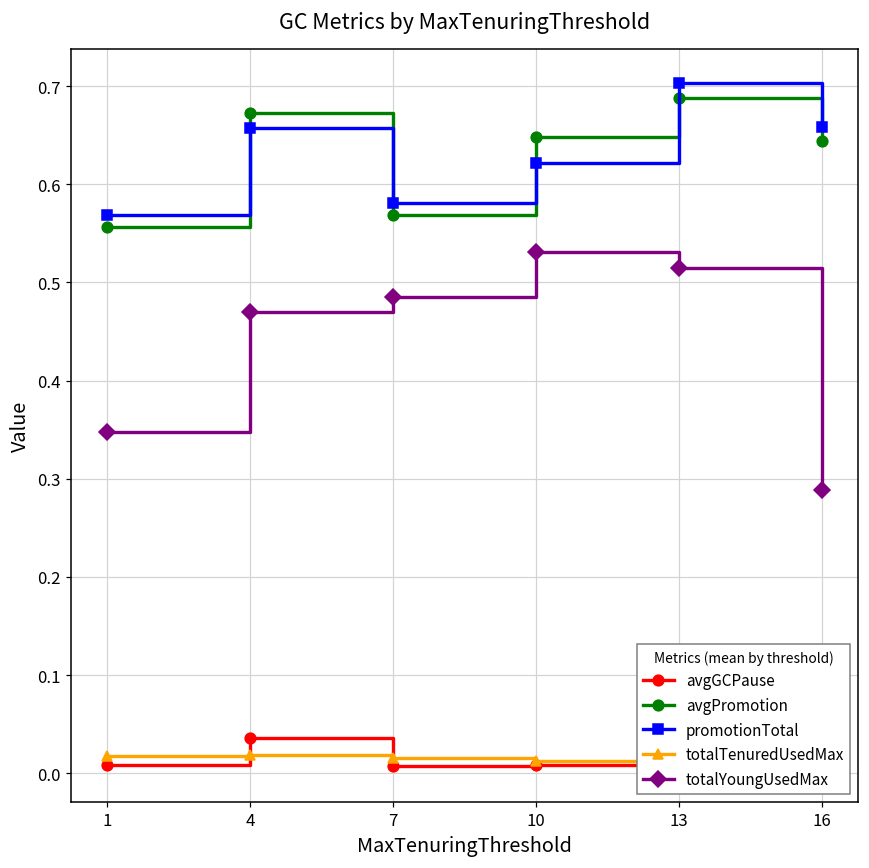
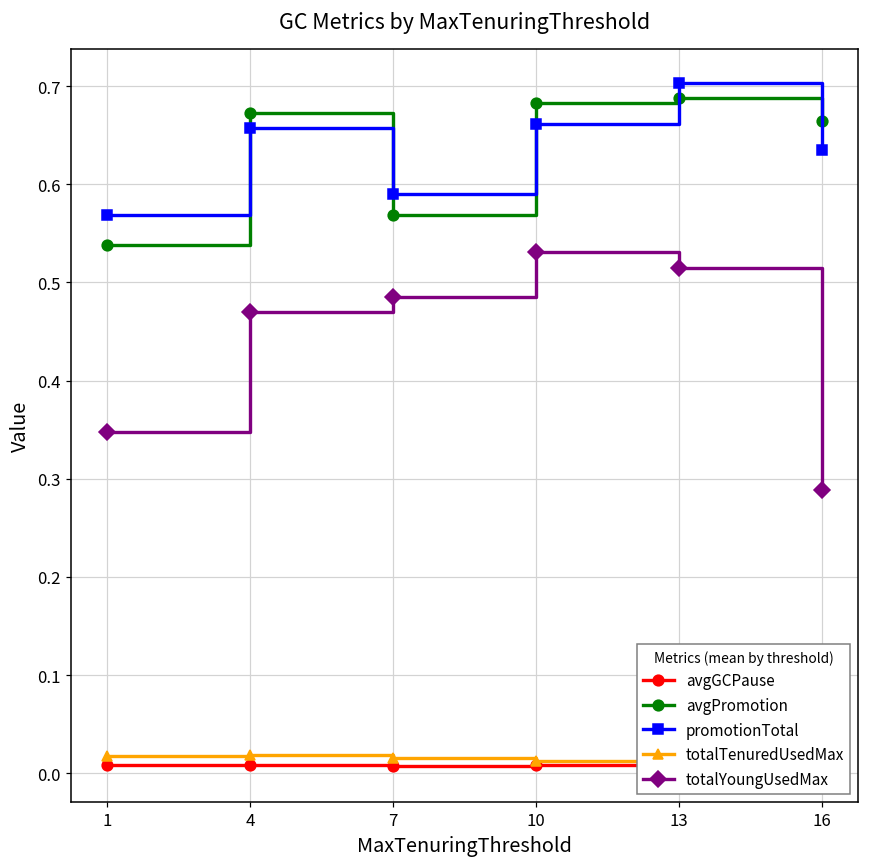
avgPromotion, 1: 0.56 -> 0.54
avgGCPause, 4: 0.04 -> 0.01
promotionTotal, 7: 0.58 -> 0.59
avgPromotion, 10: 0.65 -> 0.68
promotionTotal, 10: 0.62 -> 0.66
avgPromotion, 16: 0.64 -> 0.66
promotionTotal, 16: 0.66 -> 0.64
